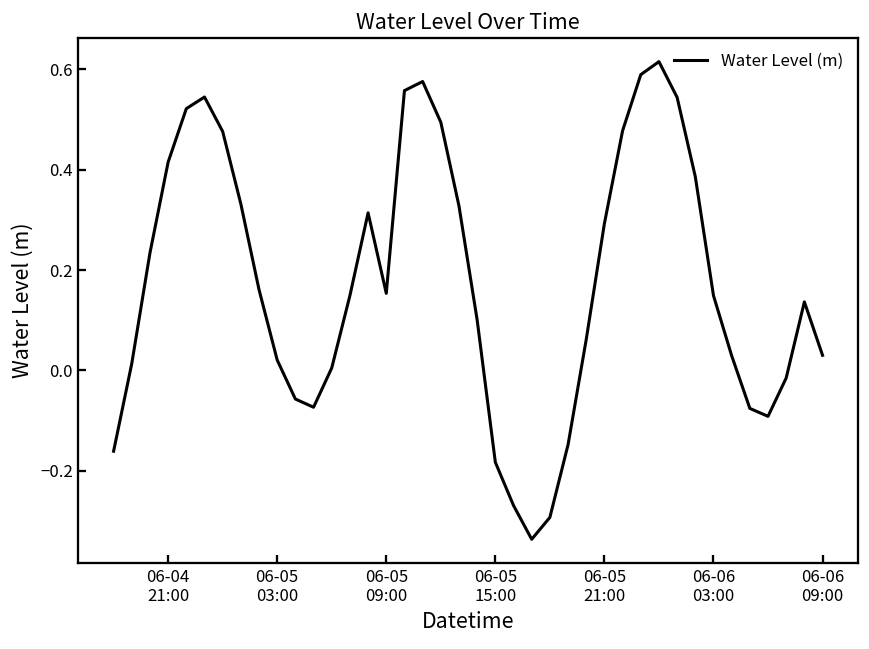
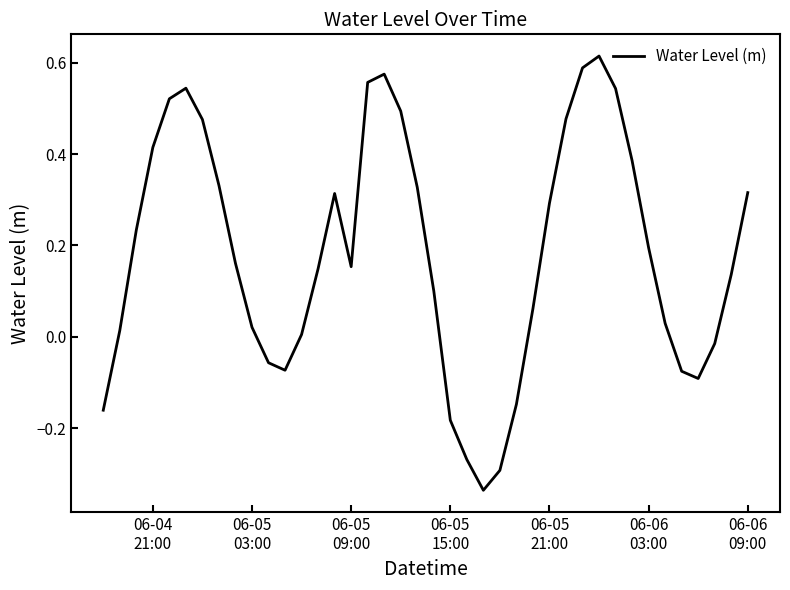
06-06 03:00: 0.15 -> 0.20
06-06 09:00: 0.03 -> 0.32
